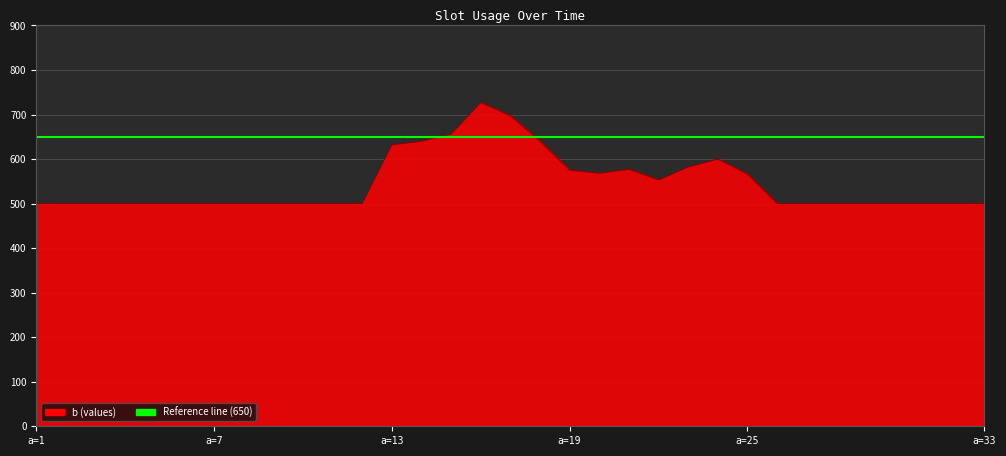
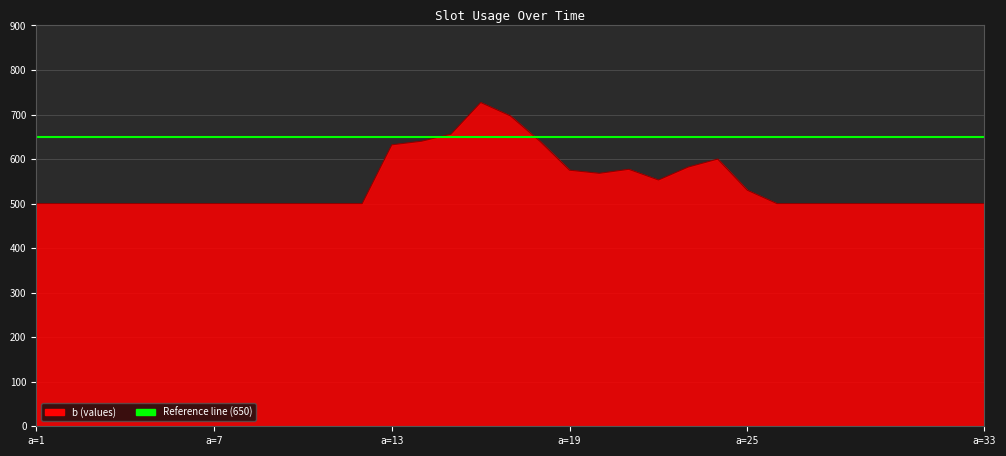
a=25: 570 -> 530
